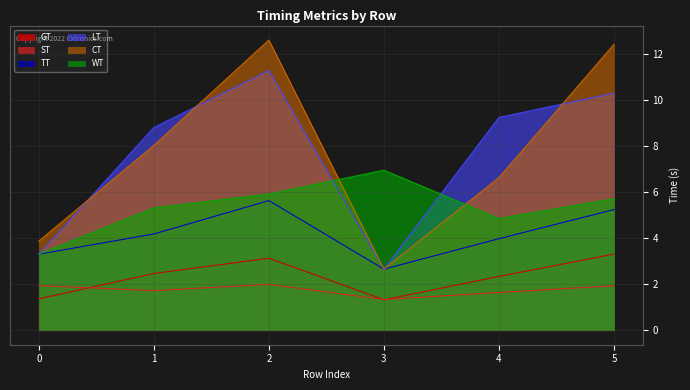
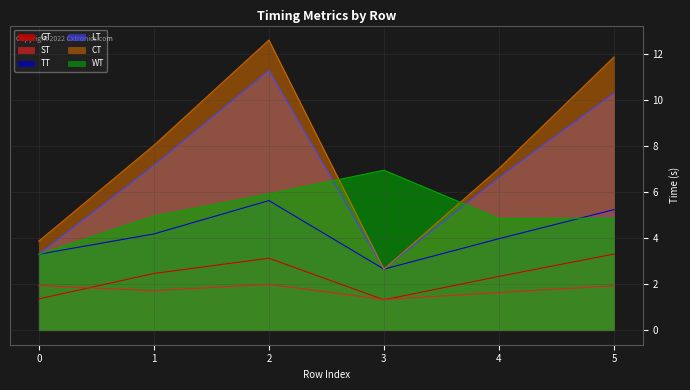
LT, 1: 8.8 -> 7.2
WT, 1: 5.3 -> 5.0
LT, 4: 9.2 -> 6.6
CT, 4: 6.6 -> 7.0
CT, 5: 12.4 -> 11.9
WT, 5: 5.7 -> 4.9
